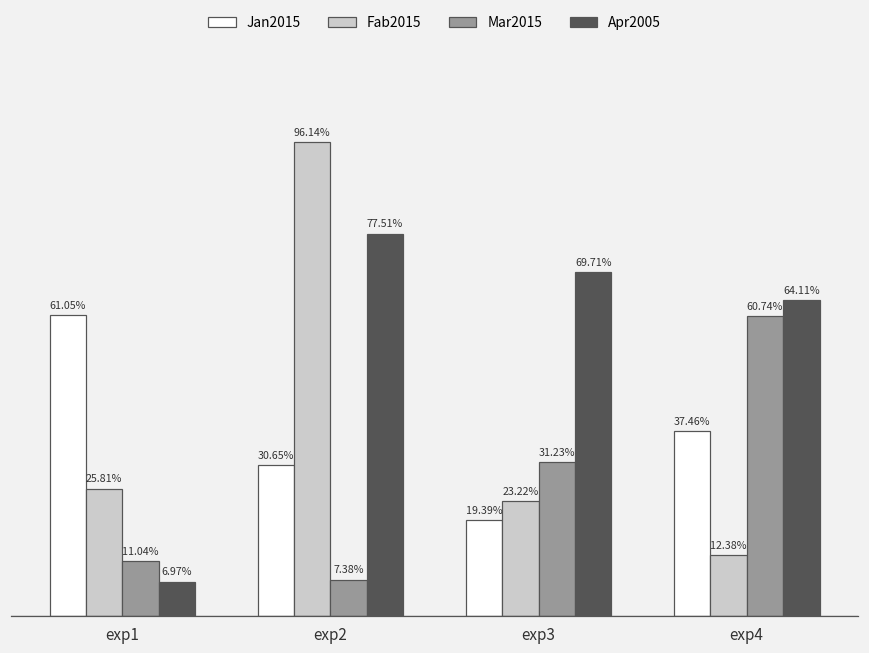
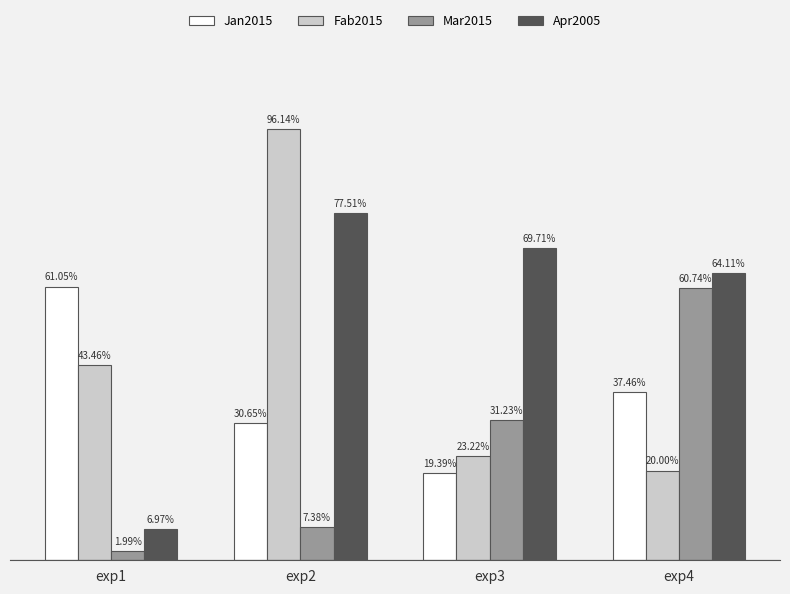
Fab2015, exp1: 25.81% -> 43.46%
Mar2015, exp1: 11.04% -> 1.99%
Fab2015, exp4: 12.38% -> 20.00%
